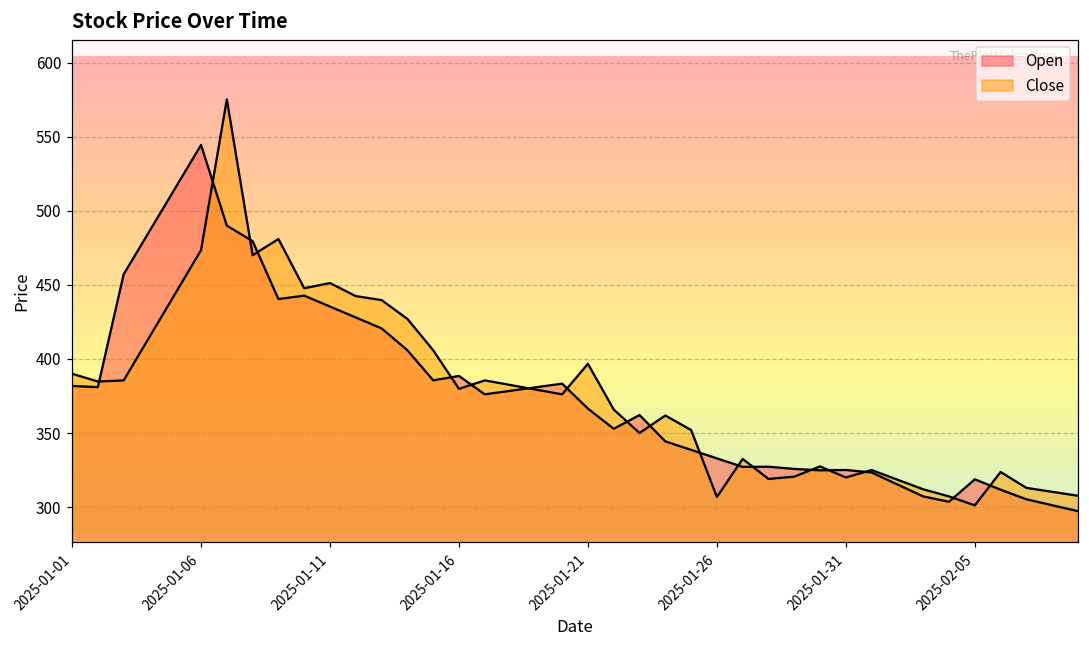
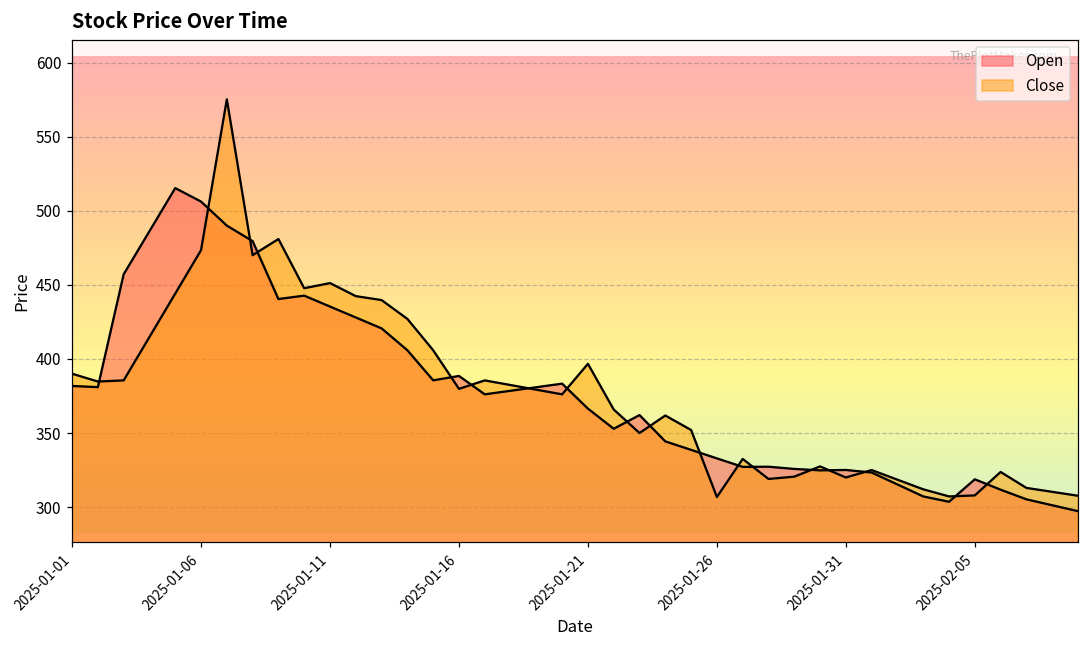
Open, 2025-01-06: 544 -> 506
Close, 2025-02-05: 301 -> 308
